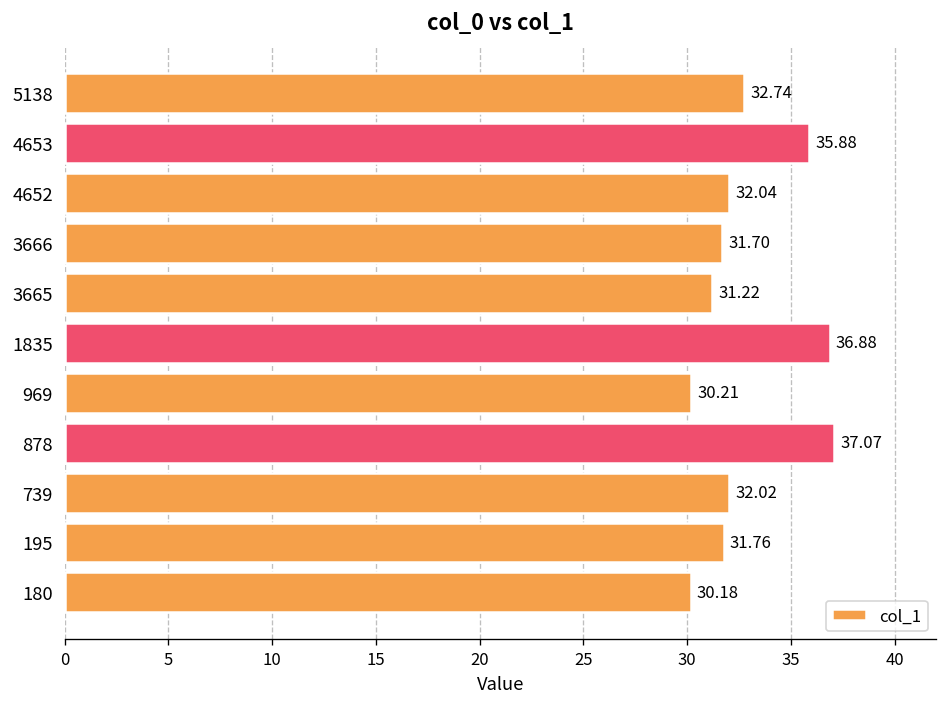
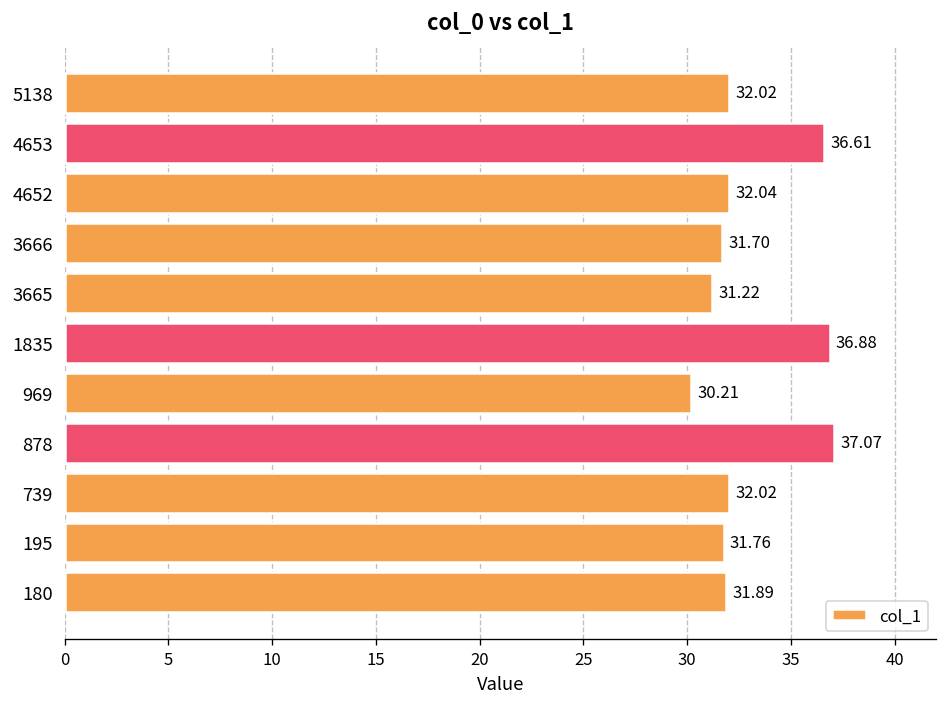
5138: 32.74 -> 32.02
4653: 35.88 -> 36.61
180: 30.18 -> 31.89
